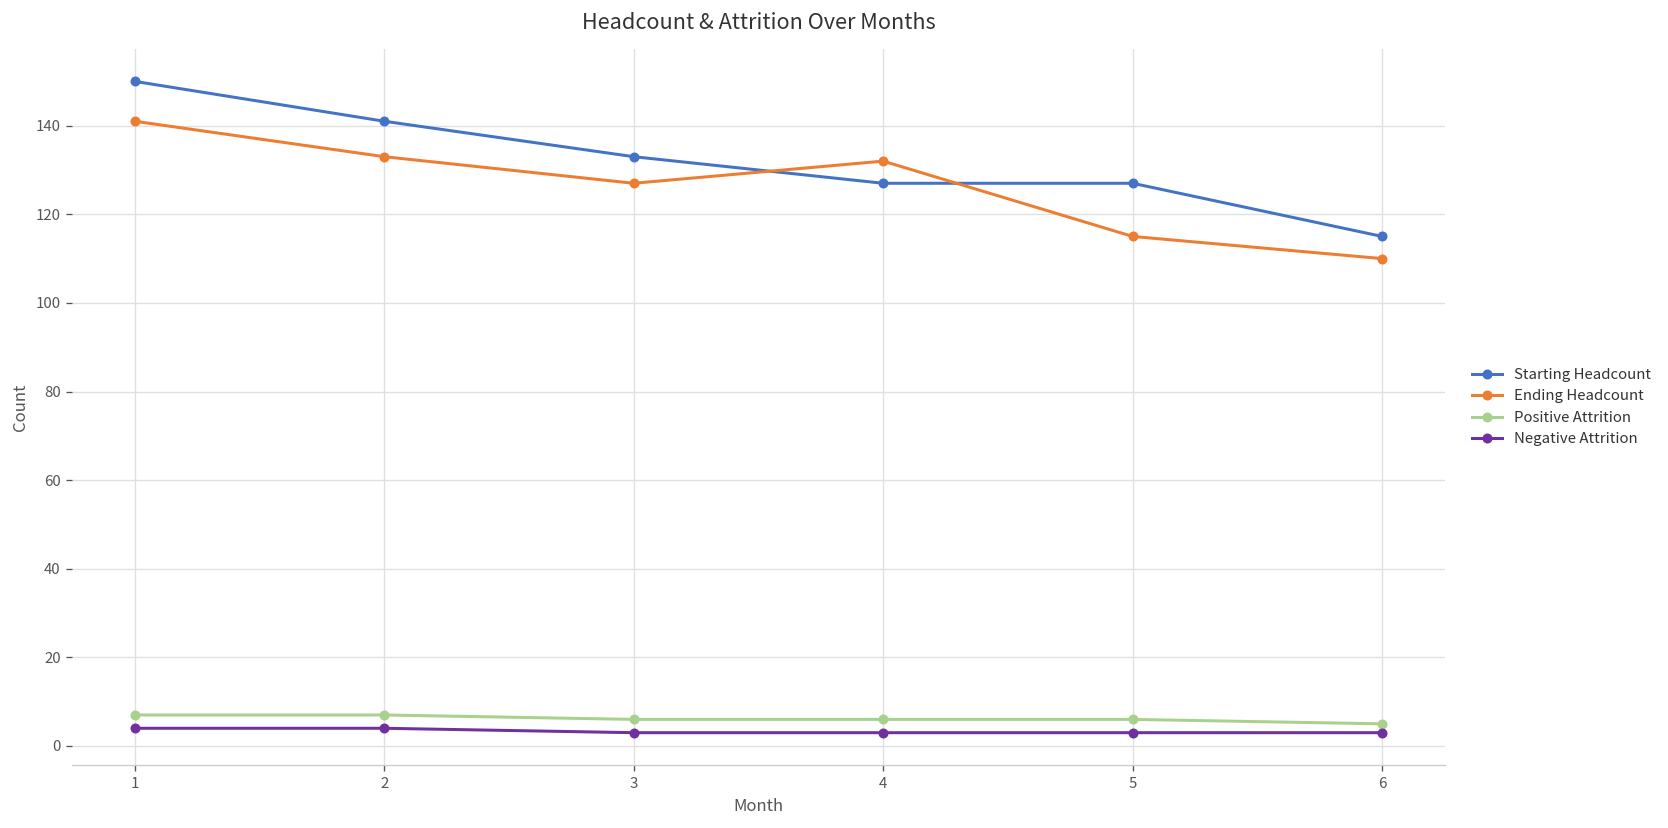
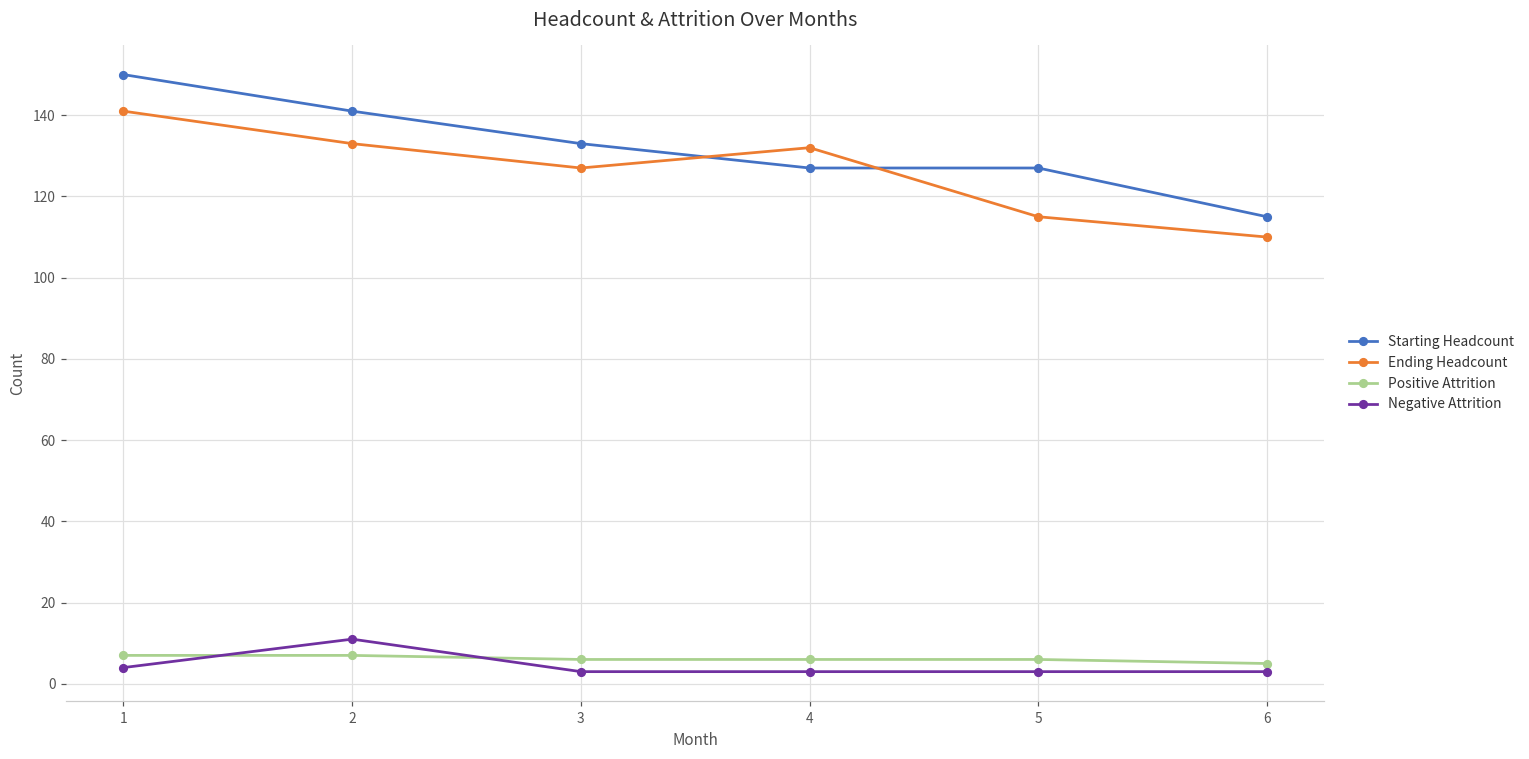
Negative Attrition, 2: 4 -> 11
